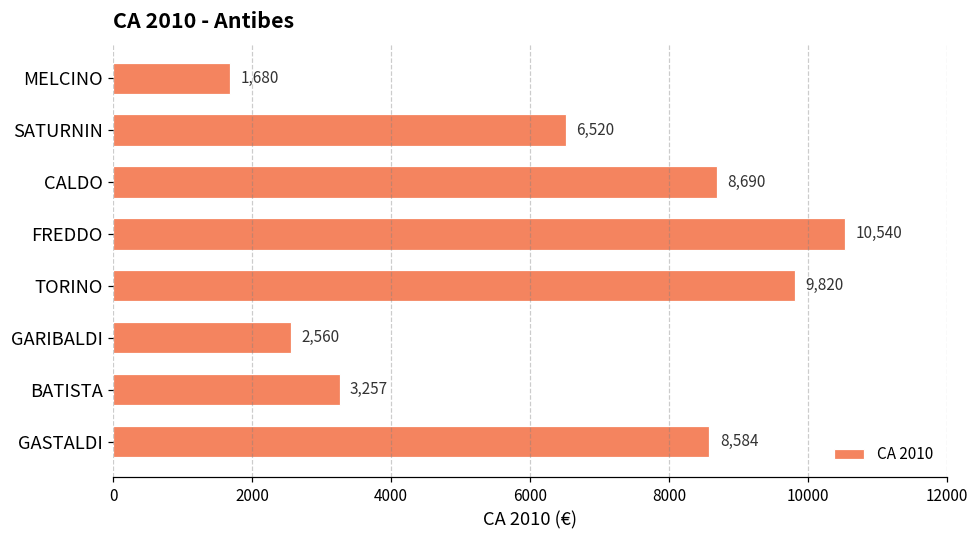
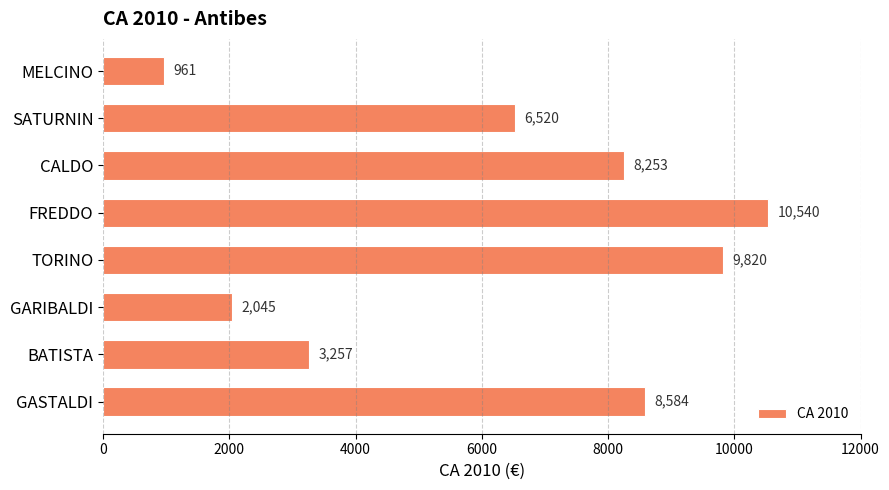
MELCINO: 1,680 -> 961
CALDO: 8,690 -> 8,253
GARIBALDI: 2,560 -> 2,045
